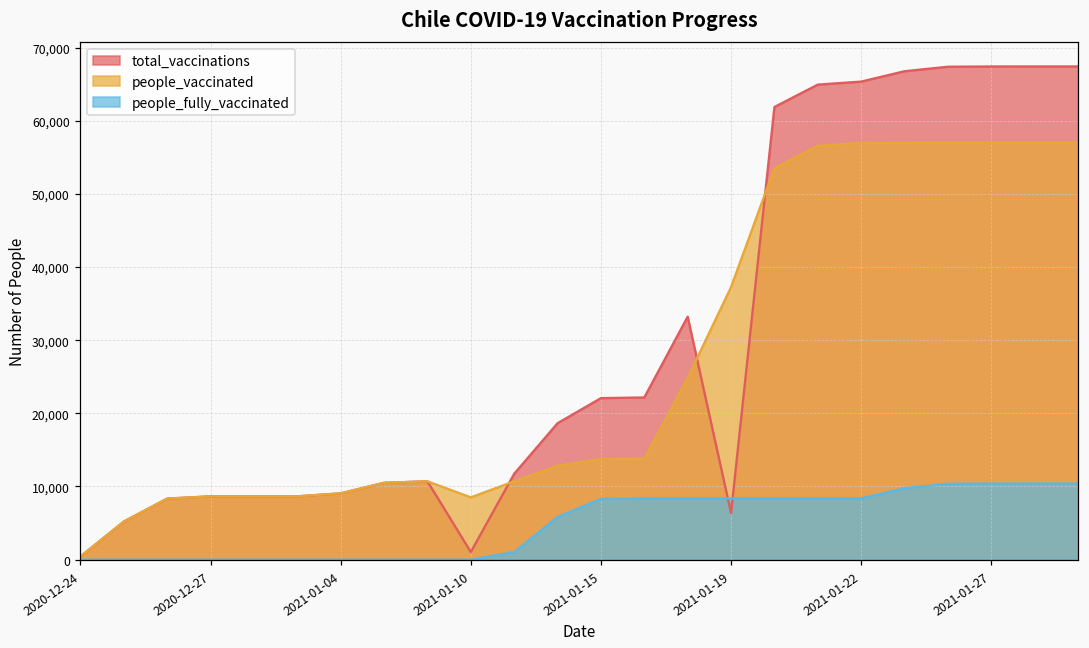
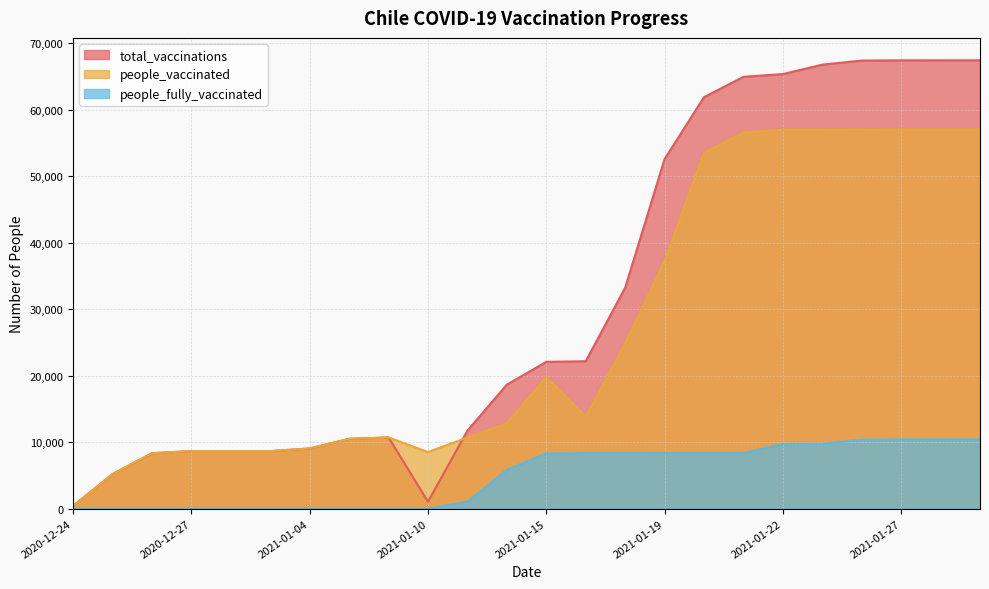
people_vaccinated, 2021-01-15: 14,000 -> 20,000
total_vaccinations, 2021-01-19: 6,000 -> 53,000
people_fully_vaccinated, 2021-01-22: 8,000 -> 10,000
